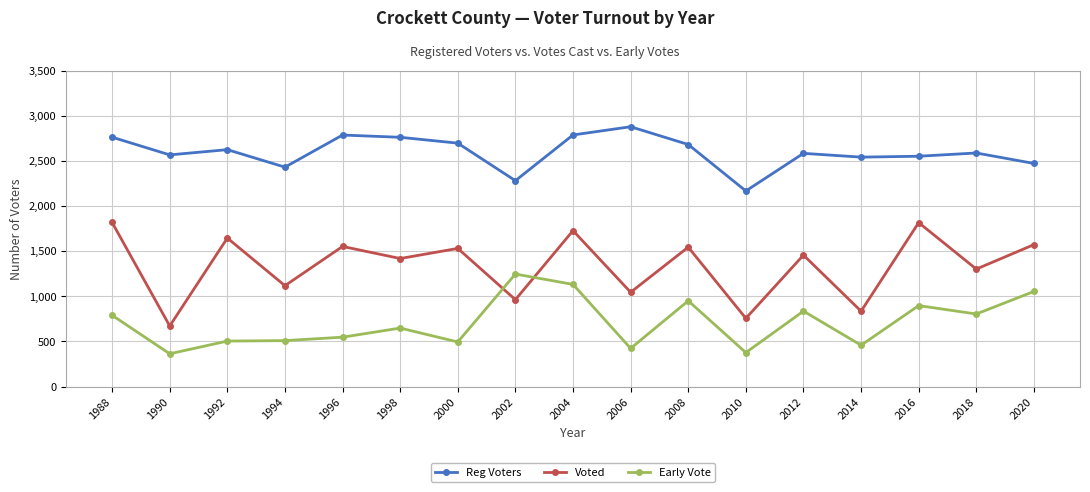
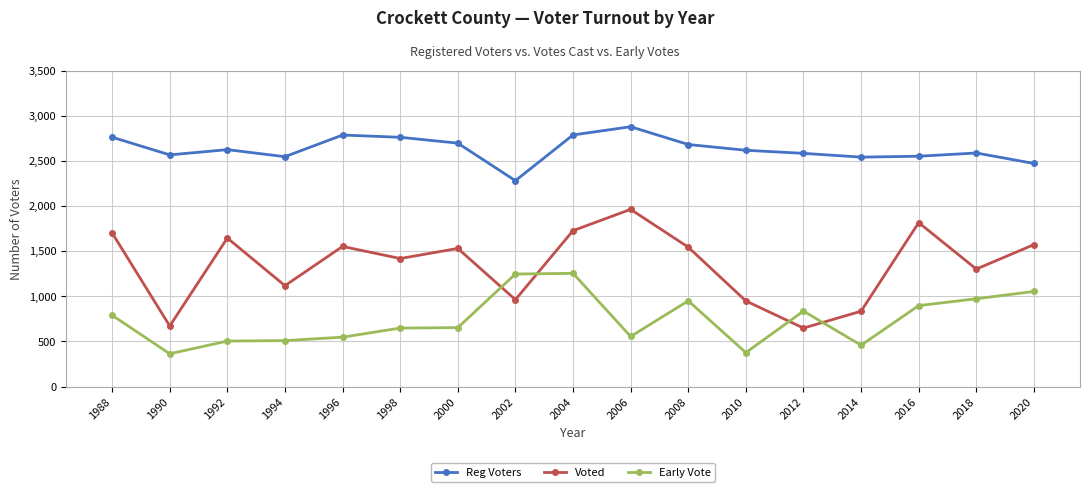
Voted, 1988: 1,800 -> 1,700
Reg Voters, 1994: 2,400 -> 2,500
Early Vote, 2000: 500 -> 700
Early Vote, 2004: 1,100 -> 1,300
Voted, 2006: 1,000 -> 2,000
Early Vote, 2006: 400 -> 600
Reg Voters, 2010: 2,200 -> 2,600
Voted, 2010: 800 -> 900
Voted, 2012: 1,500 -> 600
Early Vote, 2018: 800 -> 1,000
